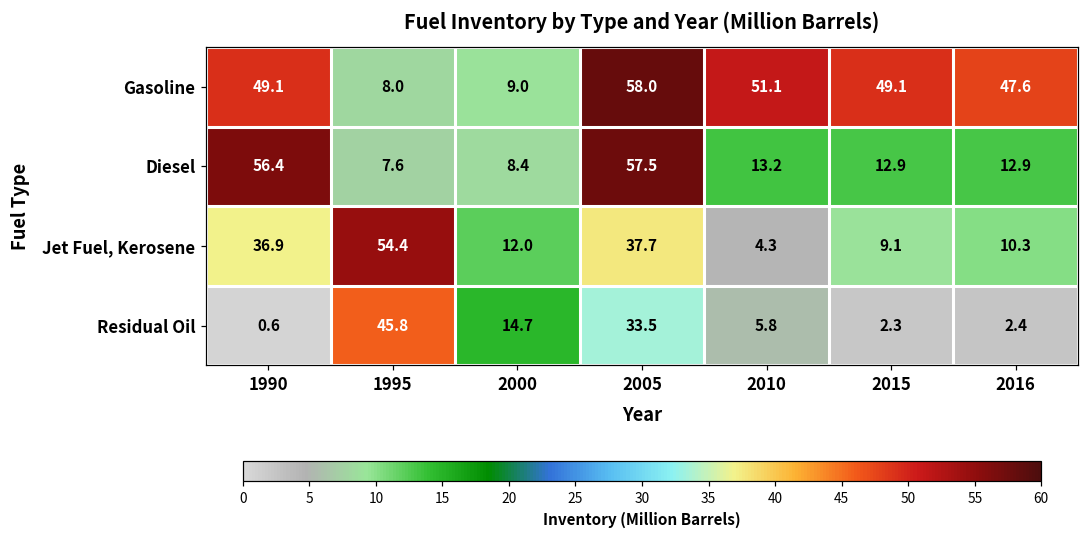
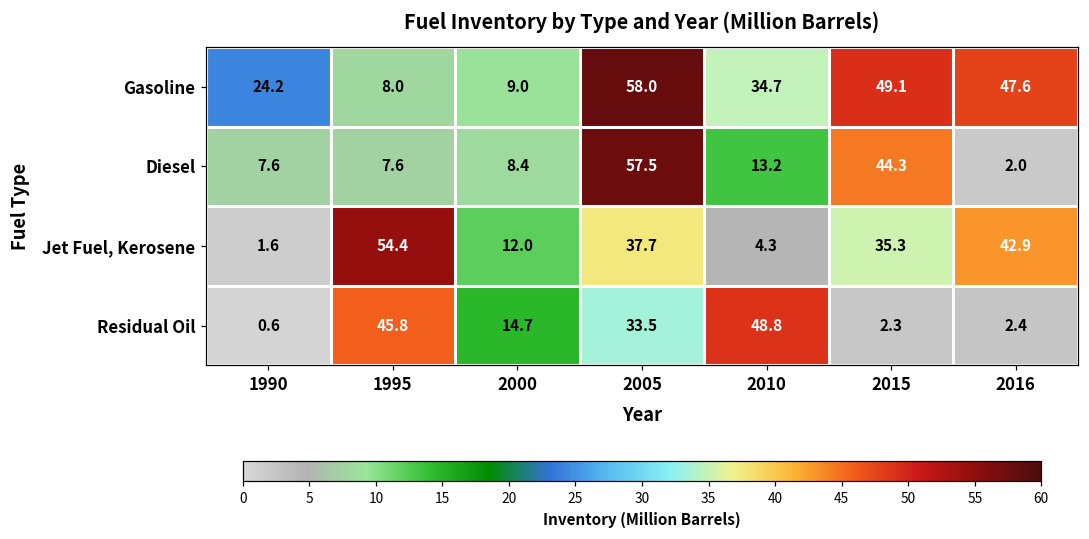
Gasoline, 1990: 49.1 -> 24.2
Gasoline, 2010: 51.1 -> 34.7
Diesel, 1990: 56.4 -> 7.6
Diesel, 2015: 12.9 -> 44.3
Diesel, 2016: 12.9 -> 2.0
Jet Fuel, Kerosene, 1990: 36.9 -> 1.6
Jet Fuel, Kerosene, 2015: 9.1 -> 35.3
Jet Fuel, Kerosene, 2016: 10.3 -> 42.9
Residual Oil, 2010: 5.8 -> 48.8
